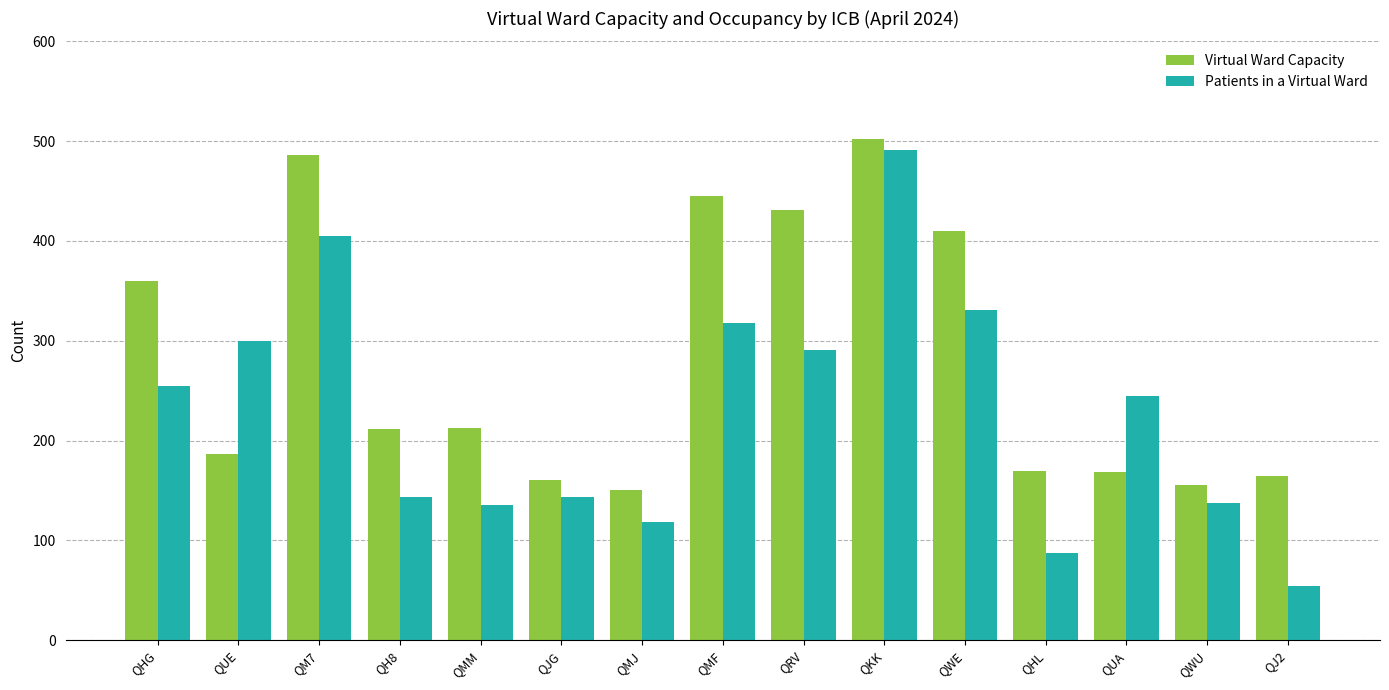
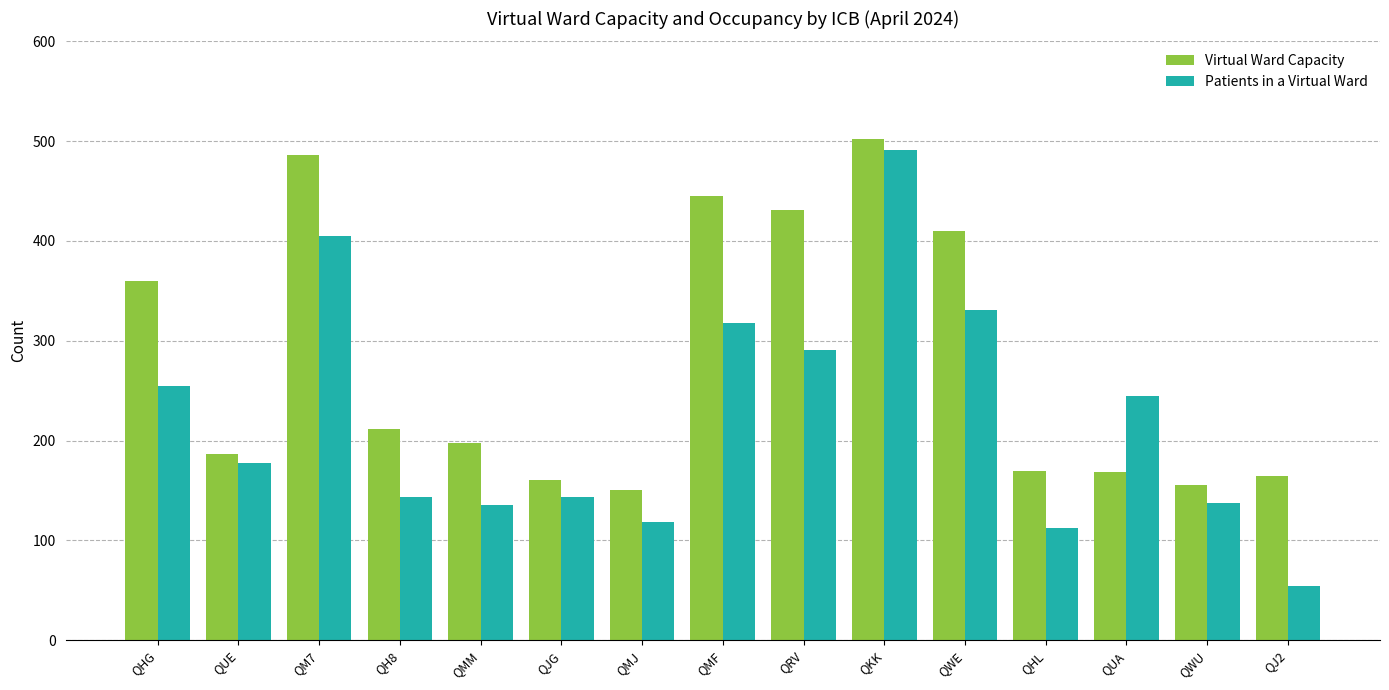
Patients in a Virtual Ward, QUE: 300 -> 180
Virtual Ward Capacity, QMM: 210 -> 200
Patients in a Virtual Ward, QHL: 90 -> 110
